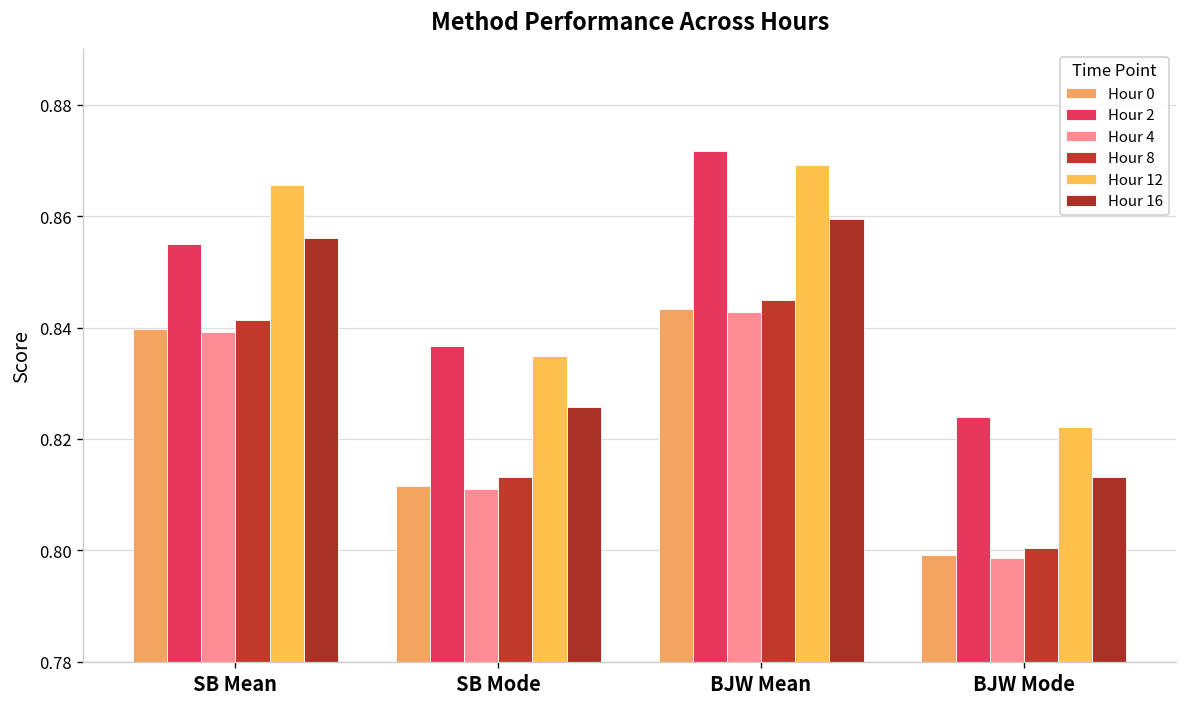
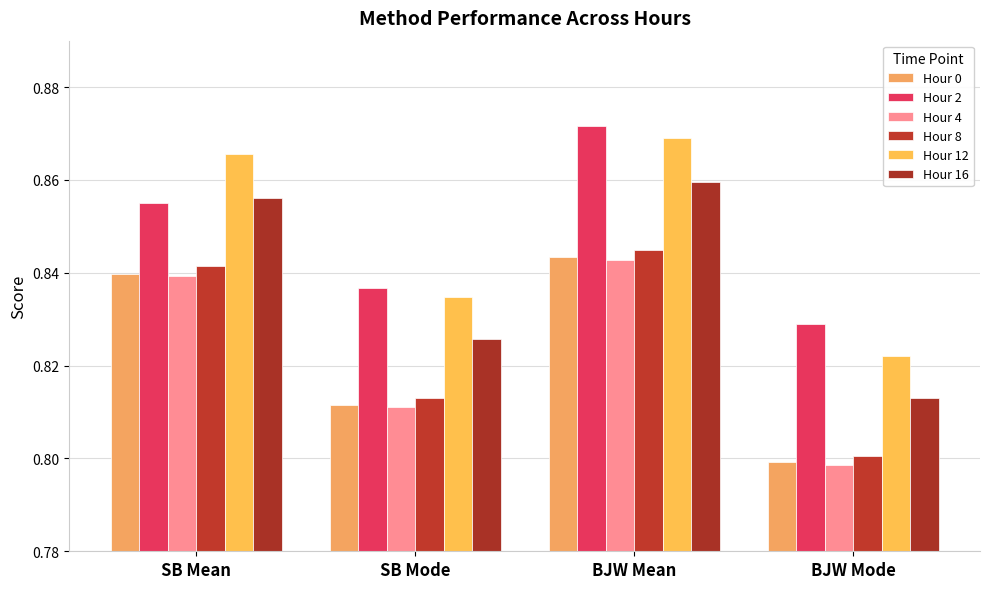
Hour 2, BJW Mode: 0.824 -> 0.829
